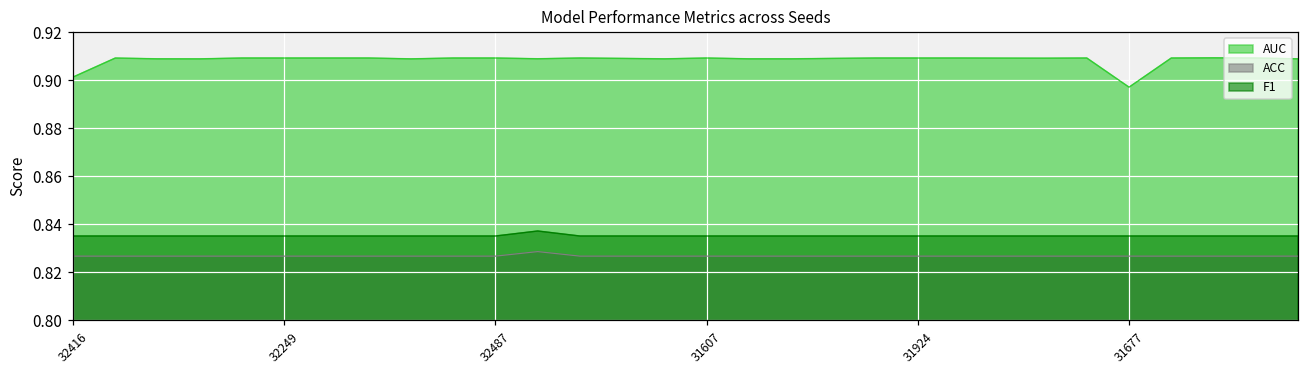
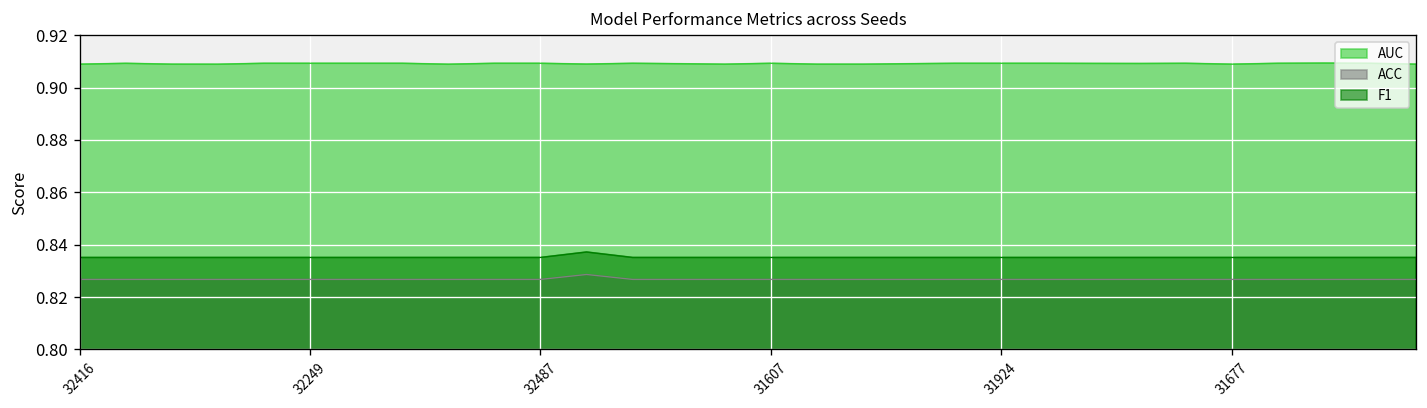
AUC, 32416: 0.901 -> 0.909
AUC, 31677: 0.897 -> 0.909
